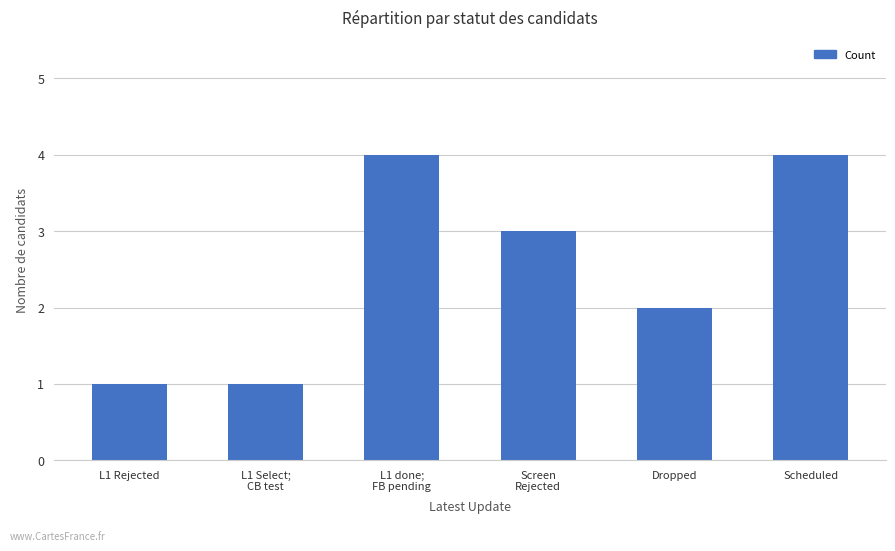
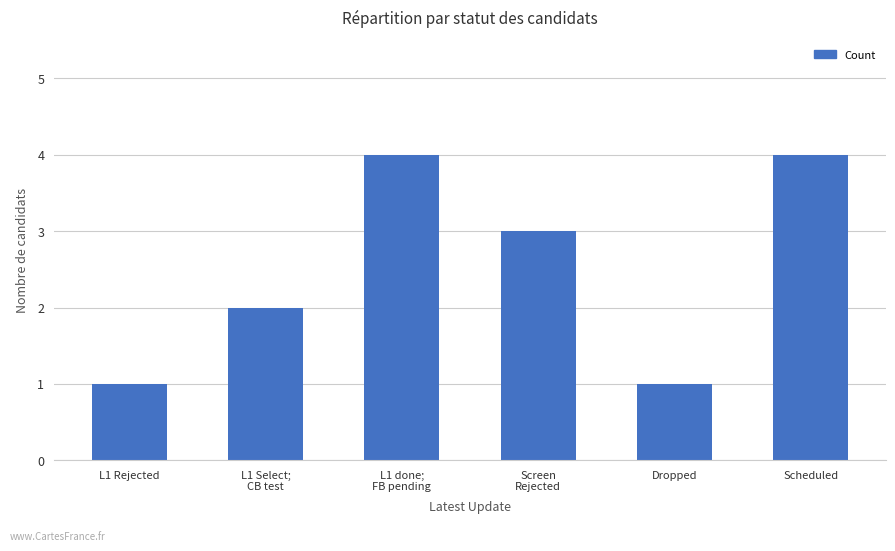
L1 Select; CB test: 1 -> 2
Dropped: 2 -> 1
